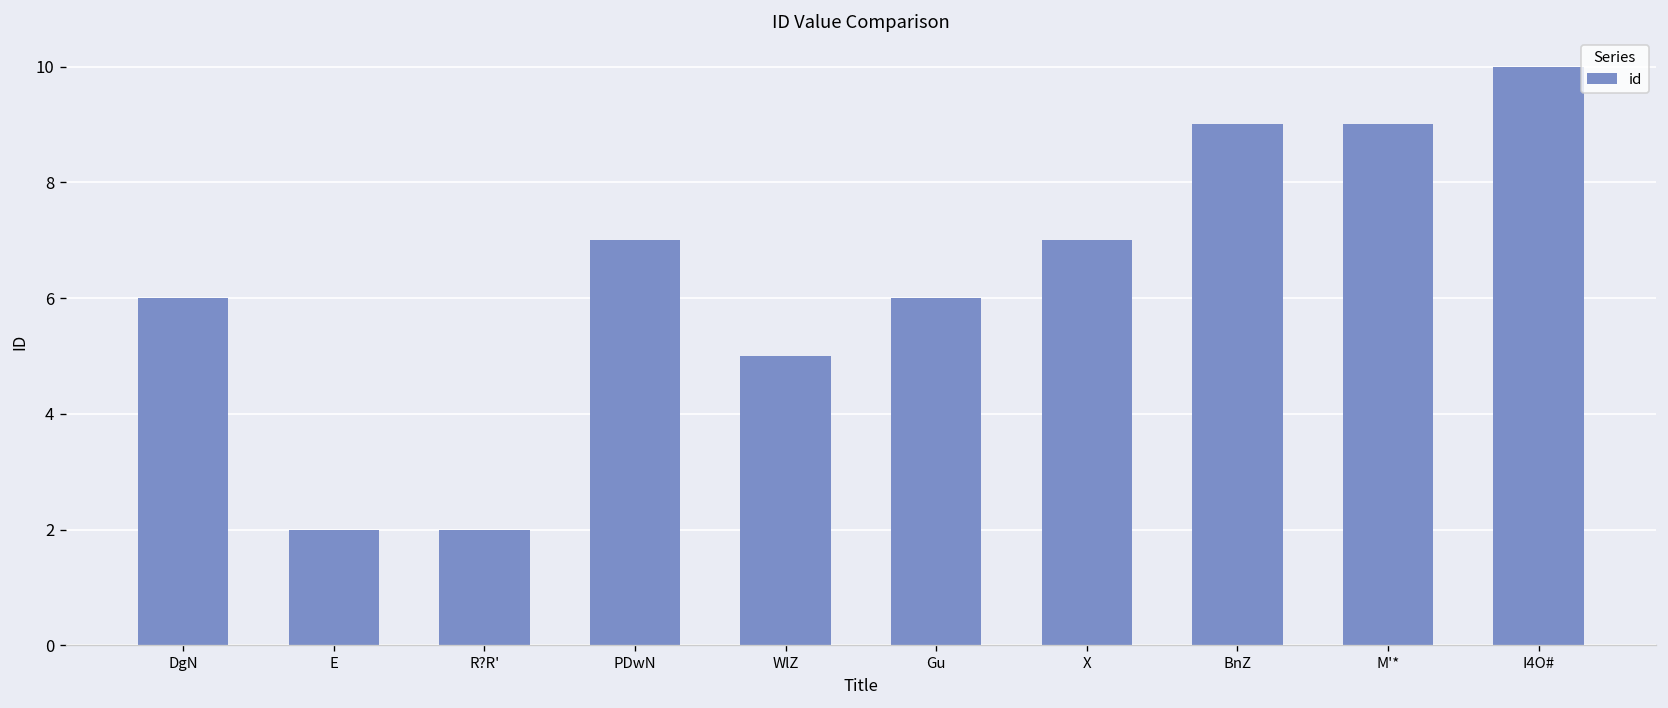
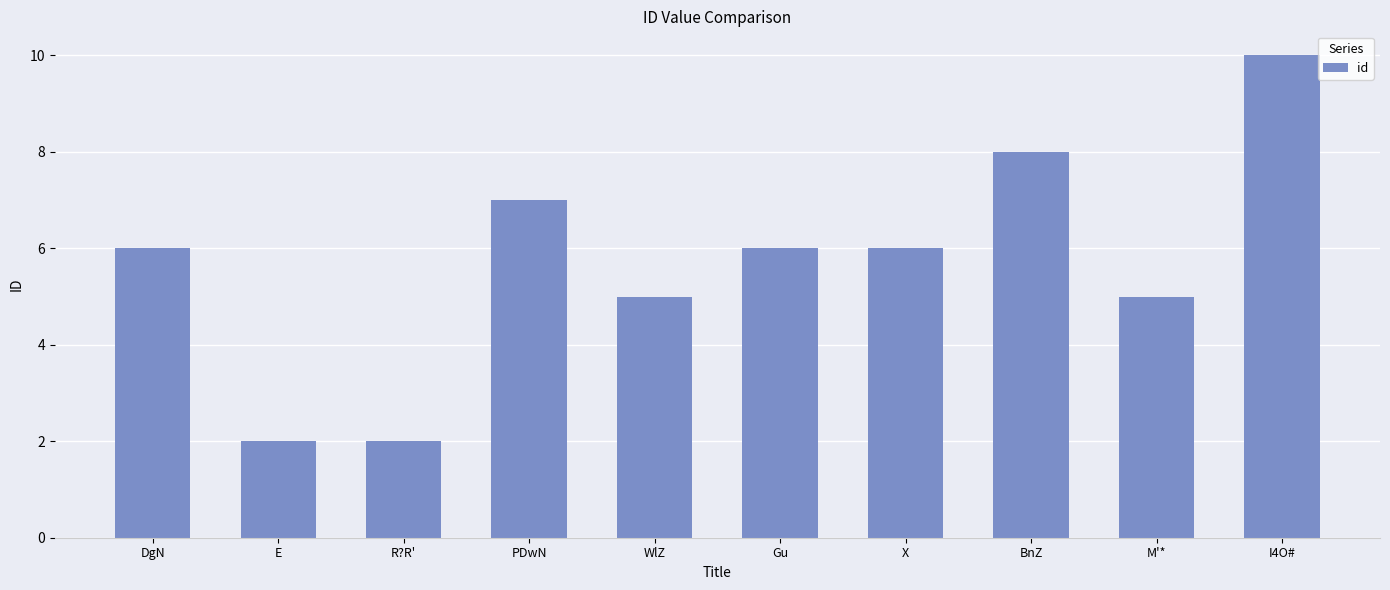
X: 7 -> 6
BnZ: 9 -> 8
M'*: 9 -> 5
